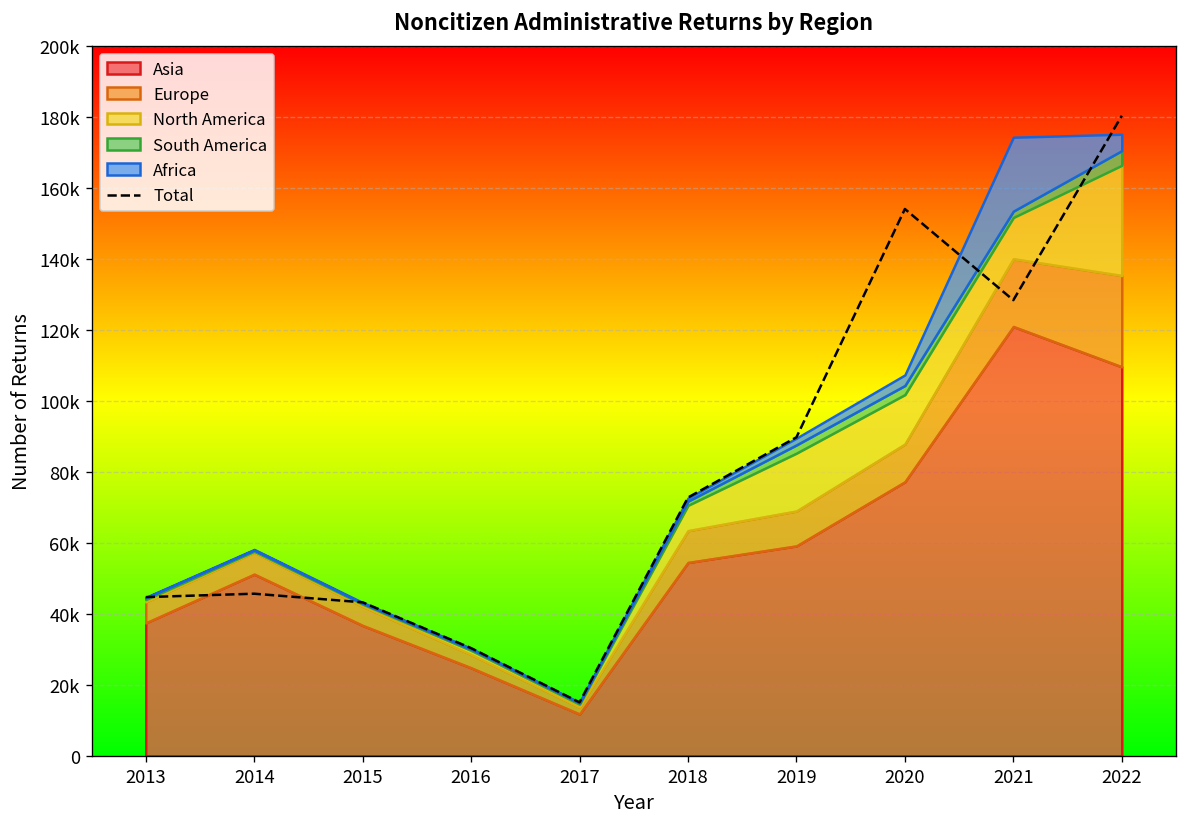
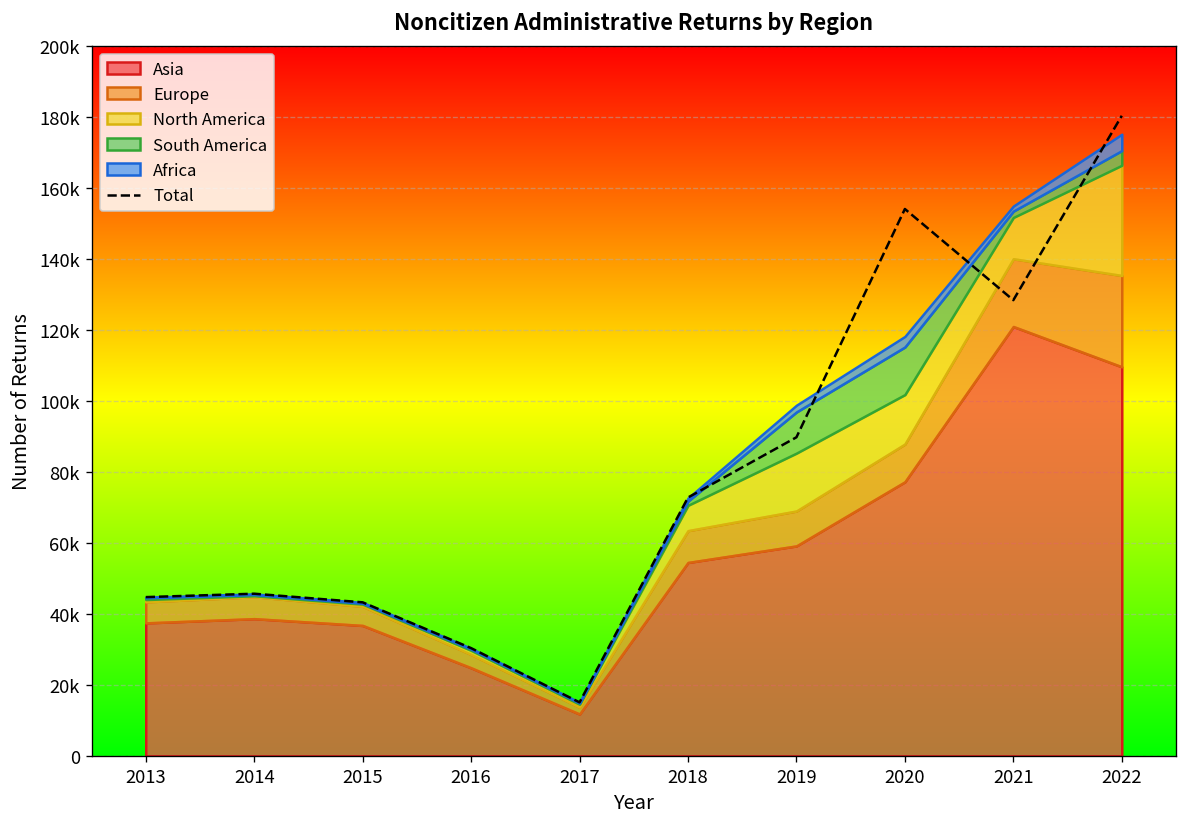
Asia, 2014: 51000 -> 39000
South America, 2019: 2000 -> 12000
South America, 2020: 3000 -> 13000
Africa, 2021: 21000 -> 1000
